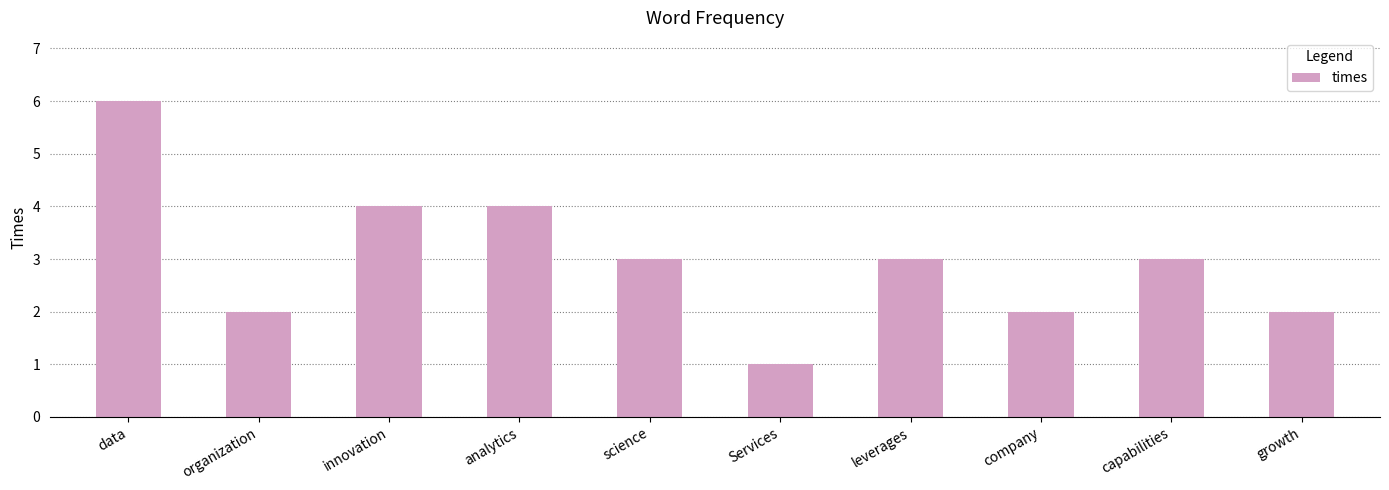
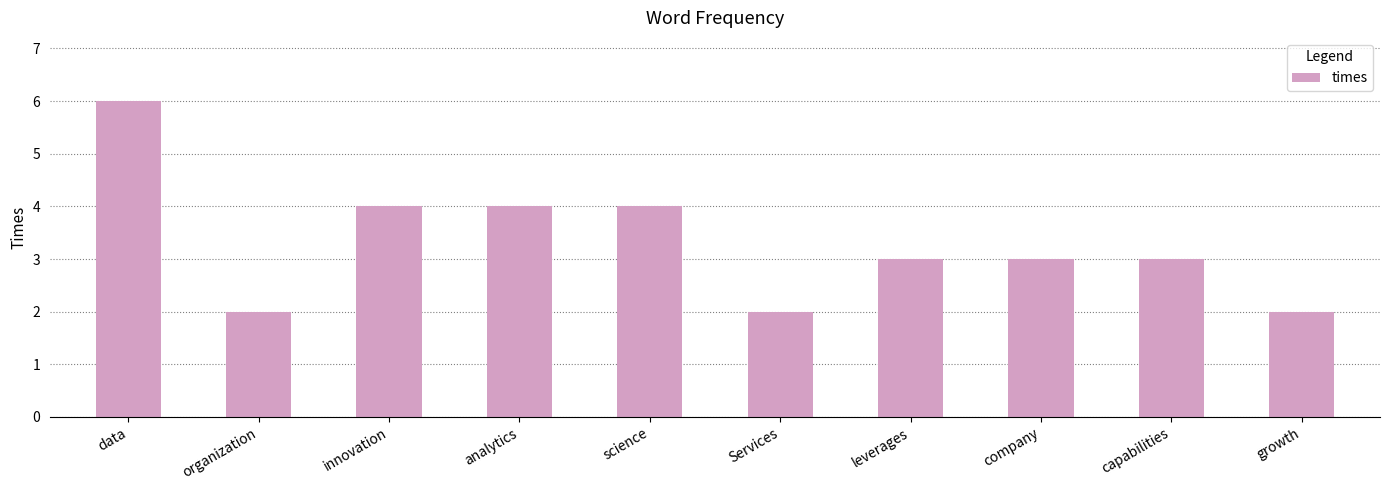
science: 3 -> 4
Services: 1 -> 2
company: 2 -> 3
